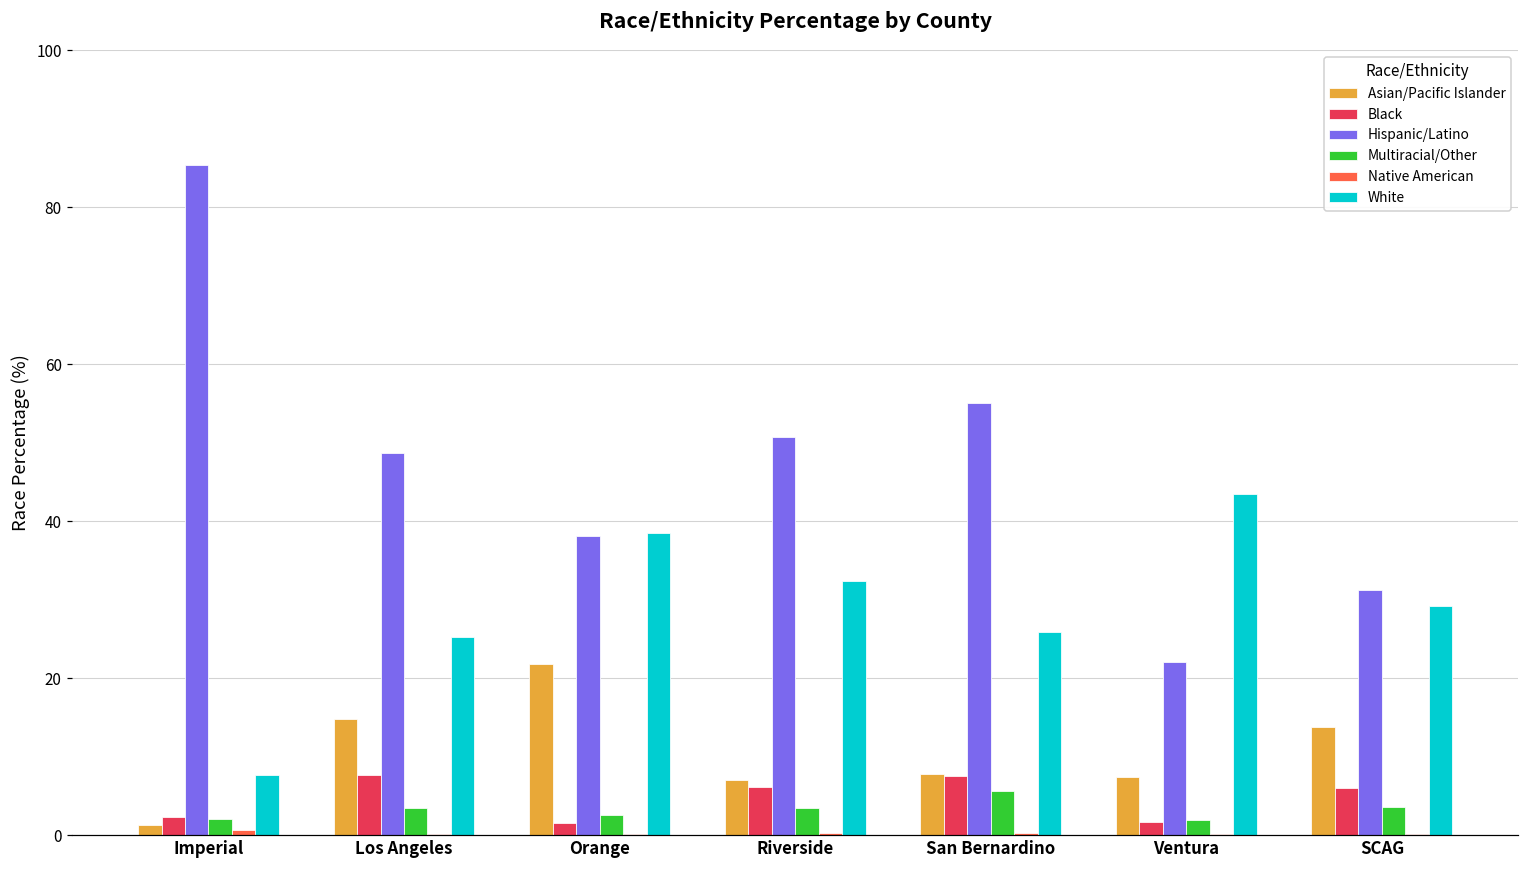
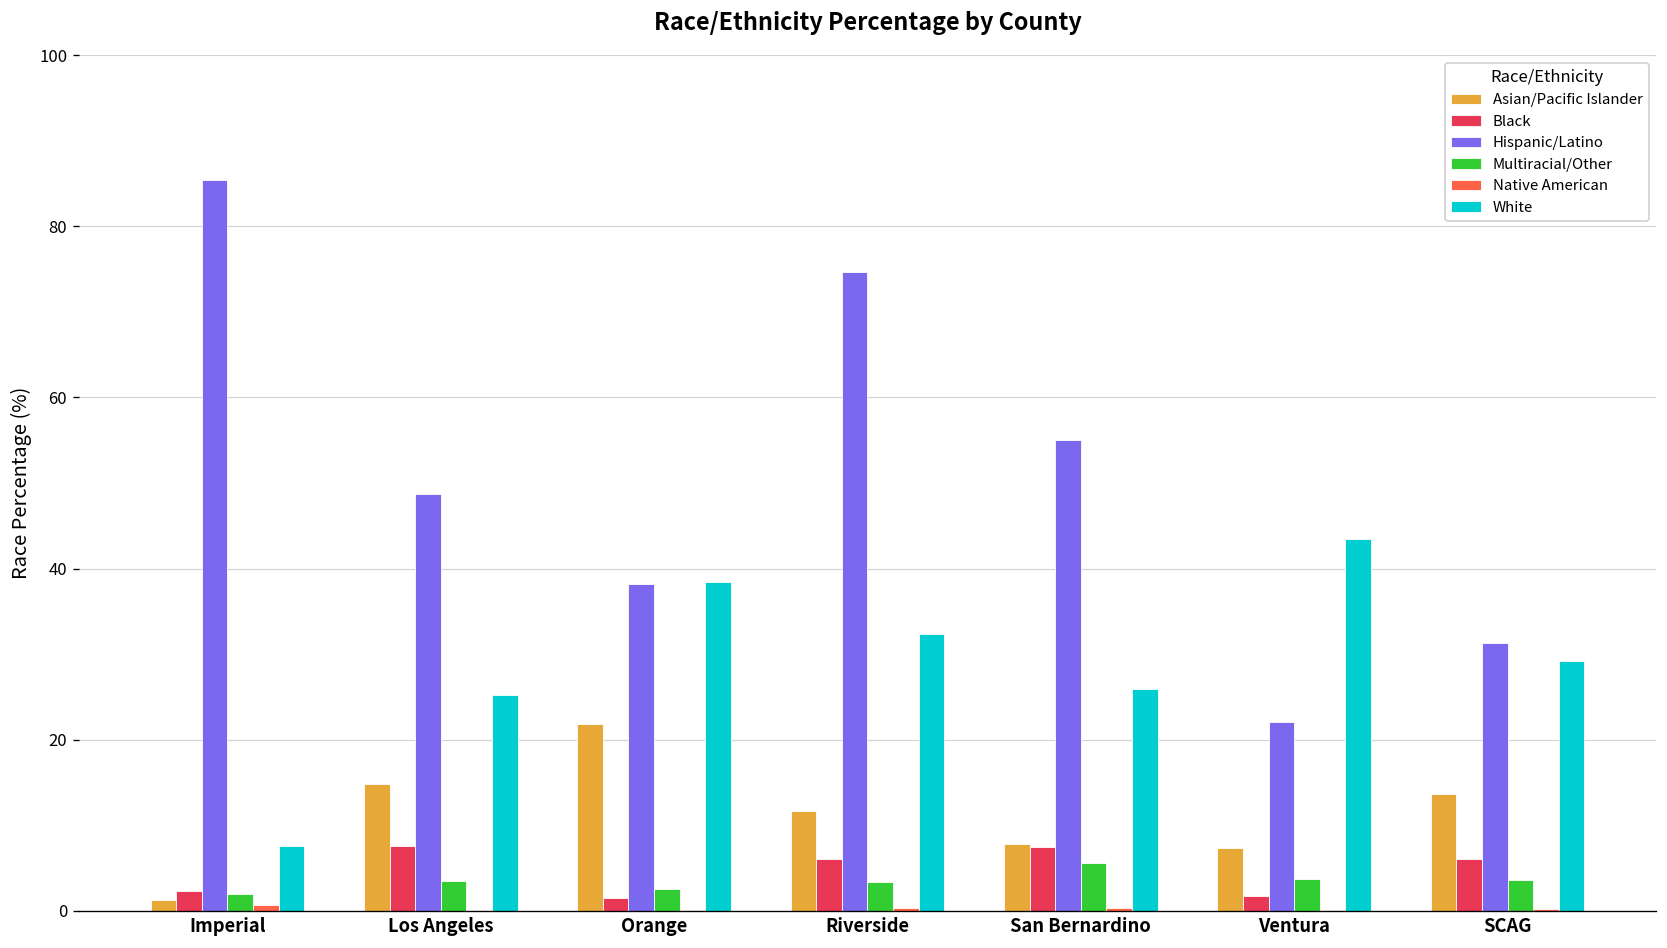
Asian/Pacific Islander, Riverside: 7 -> 12
Hispanic/Latino, Riverside: 51 -> 75
Multiracial/Other, Ventura: 2 -> 4
